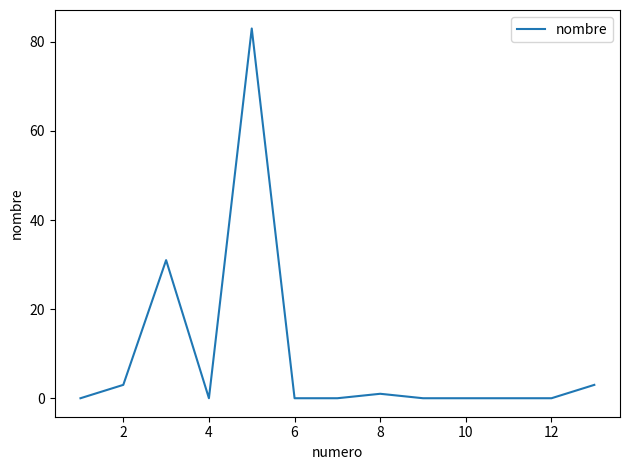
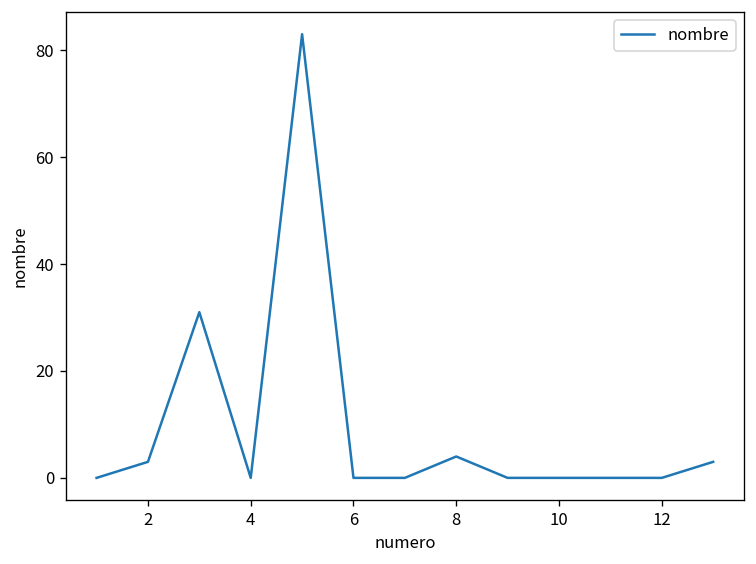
8: 1 -> 4
